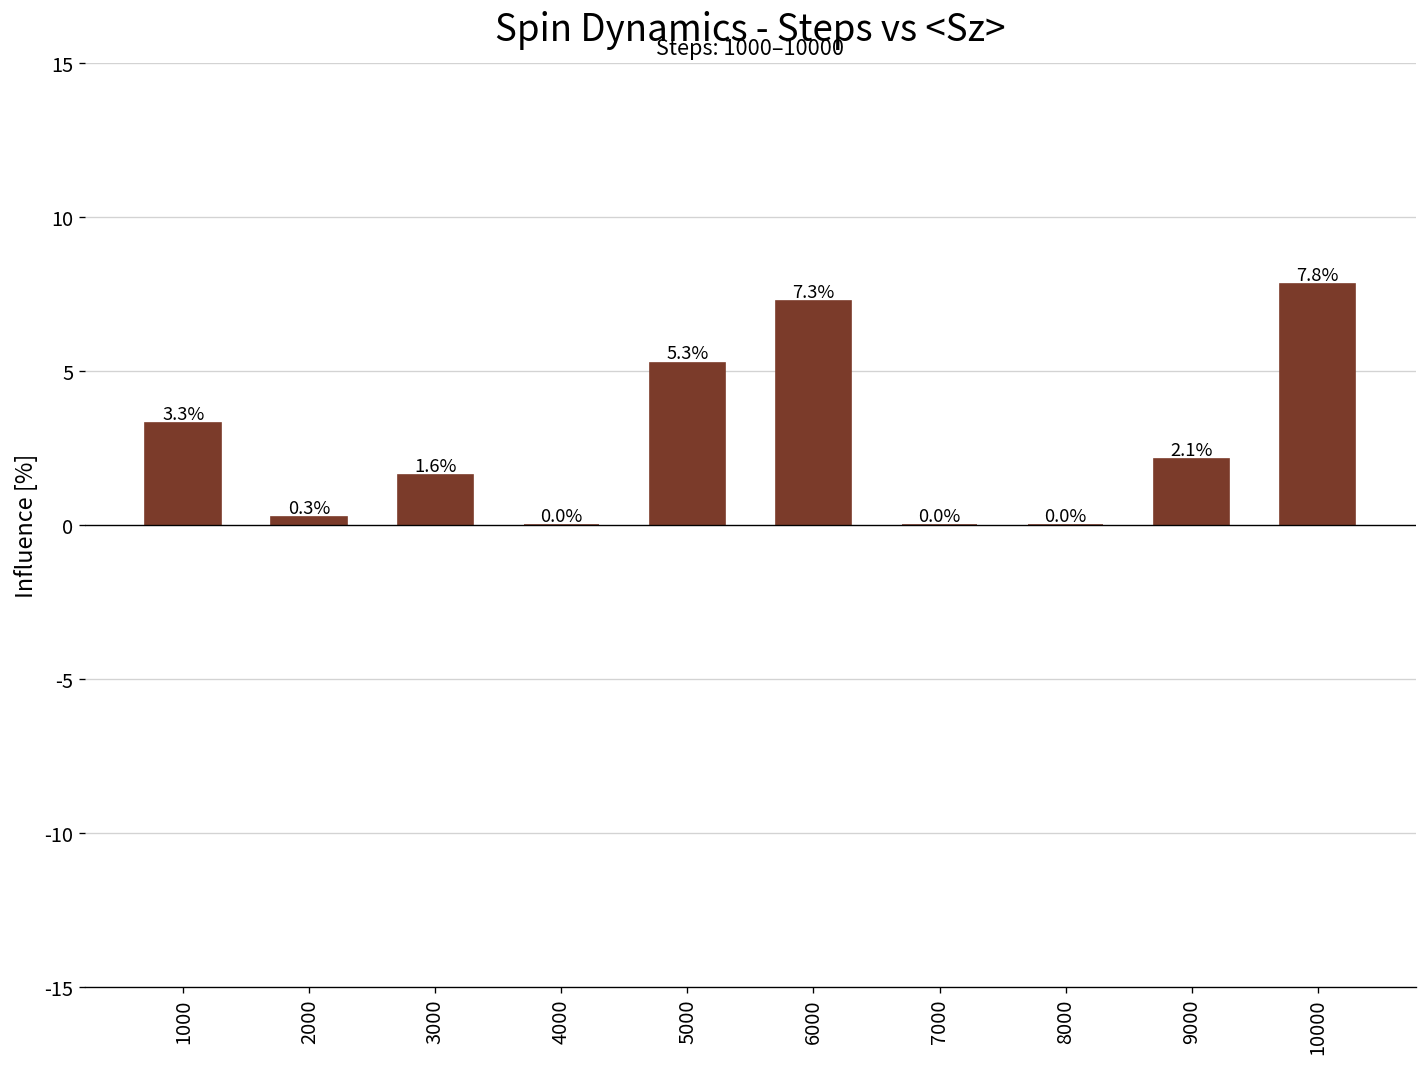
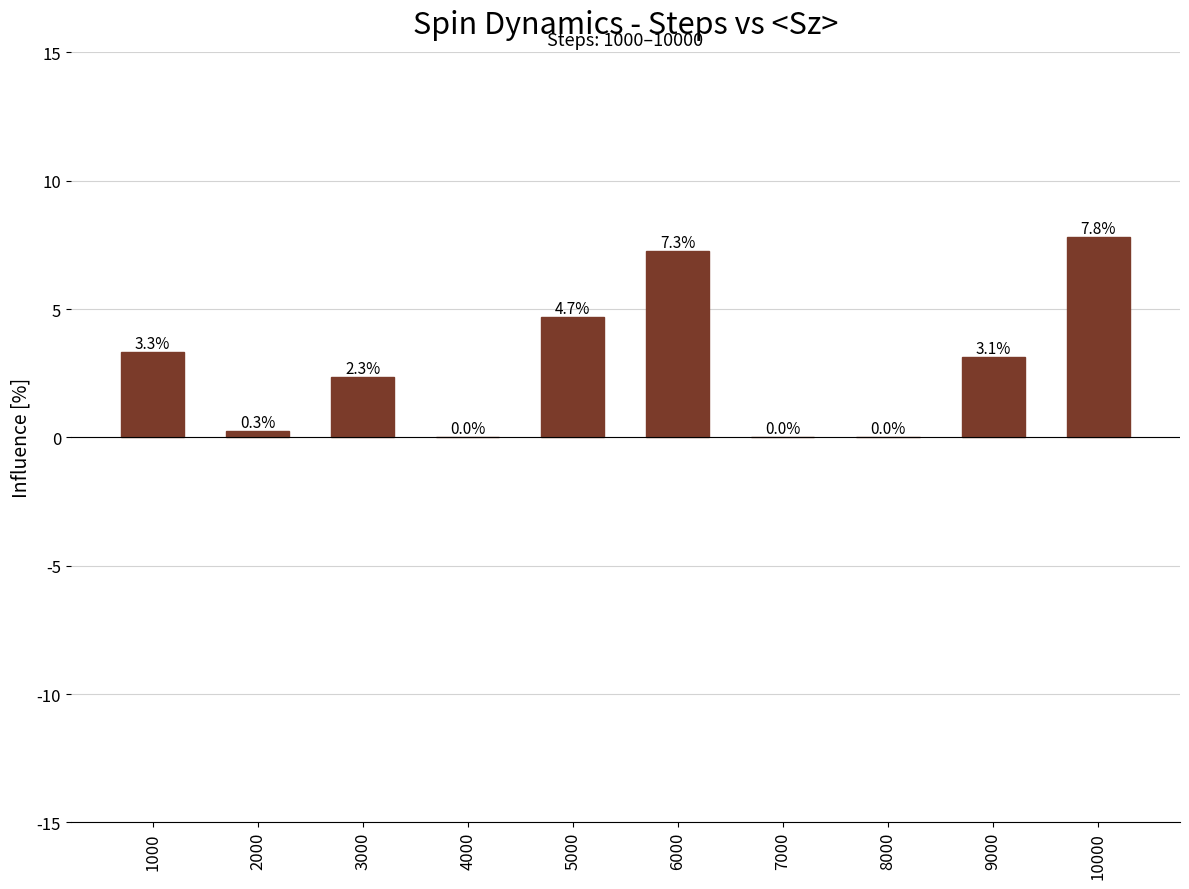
3000: 1.6% -> 2.3%
5000: 5.3% -> 4.7%
9000: 2.1% -> 3.1%
